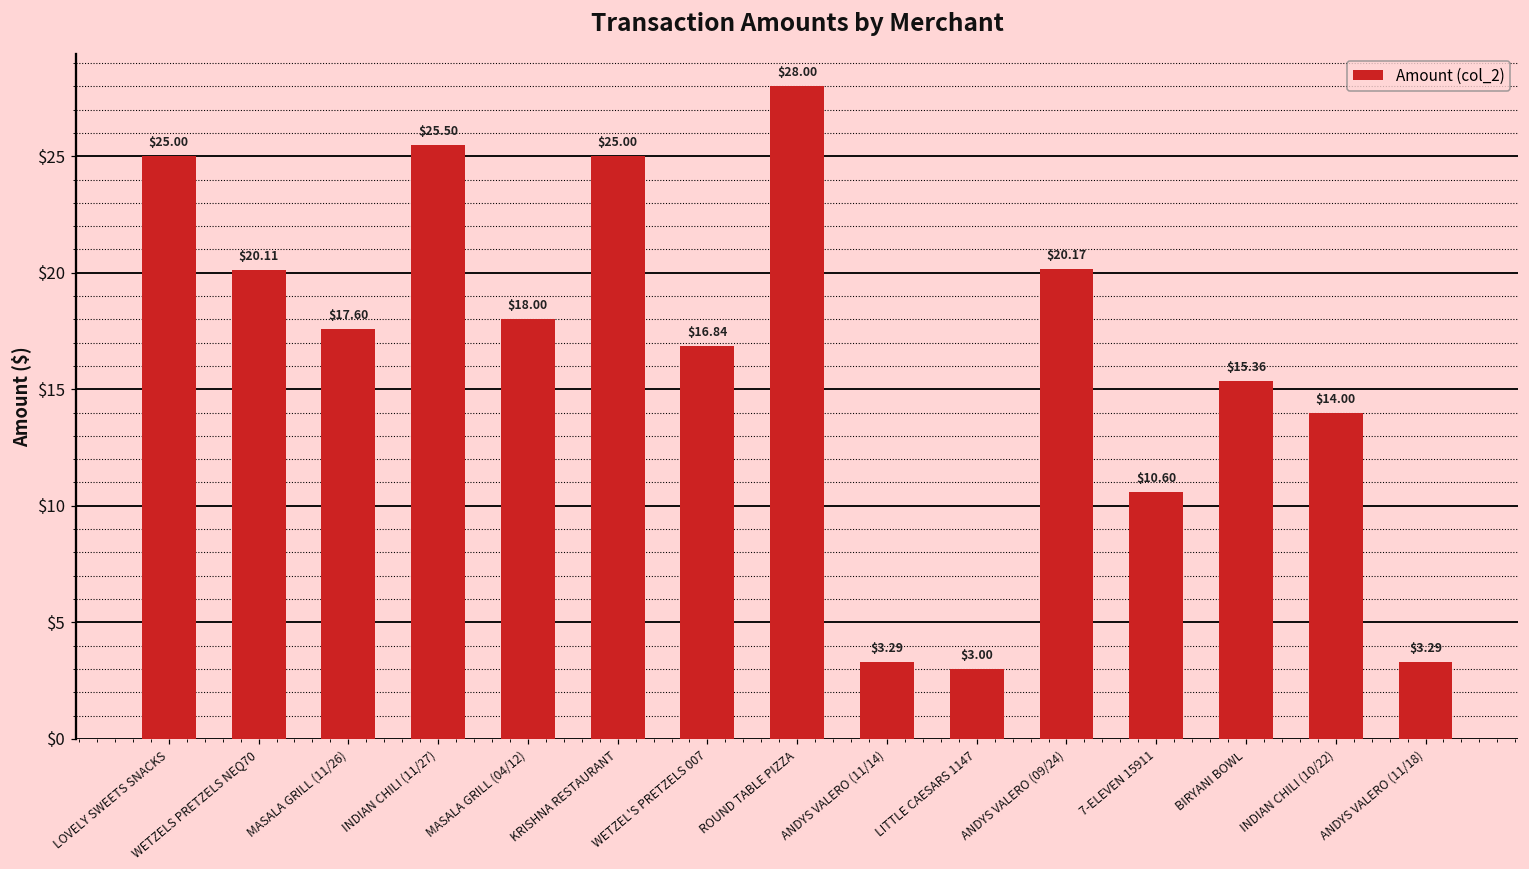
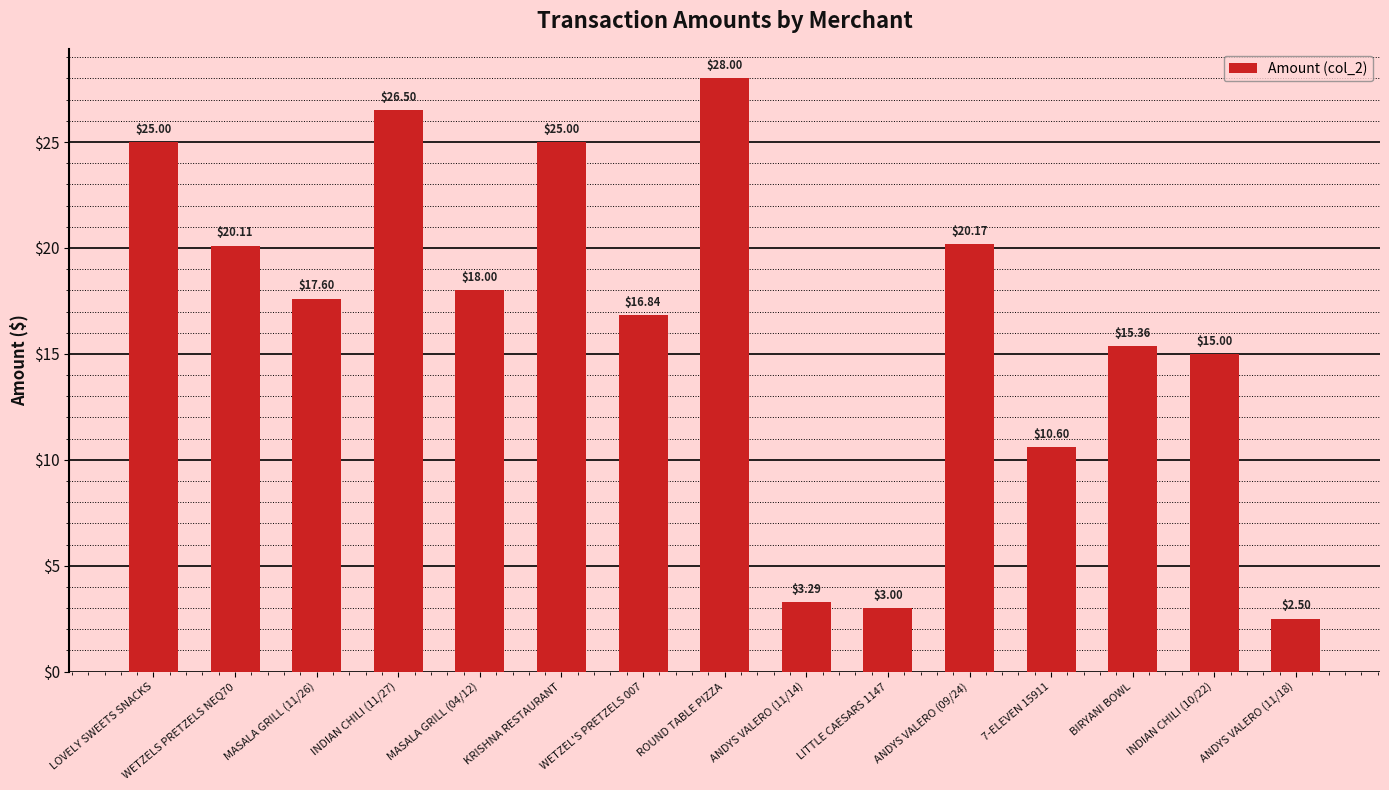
INDIAN CHILI (11/27): $25.50 -> $26.50
INDIAN CHILI (10/22): $14.00 -> $15.00
ANDYS VALERO (11/18): $3.29 -> $2.50
